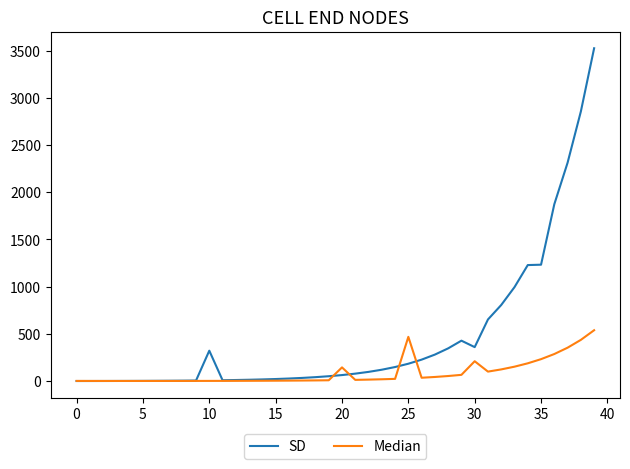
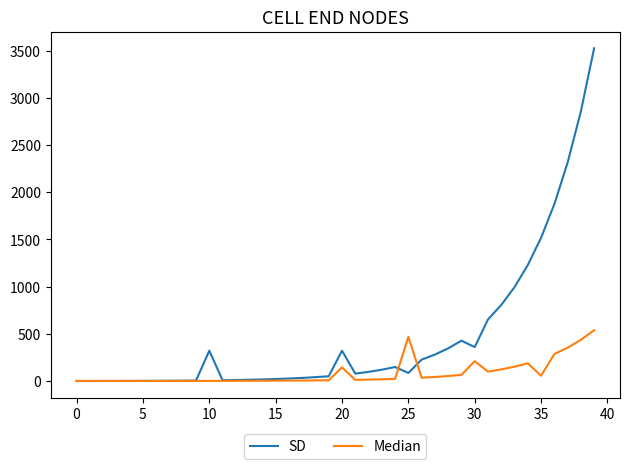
SD, 20: 100 -> 300
SD, 25: 200 -> 100
SD, 35: 1200 -> 1500
Median, 35: 200 -> 100
